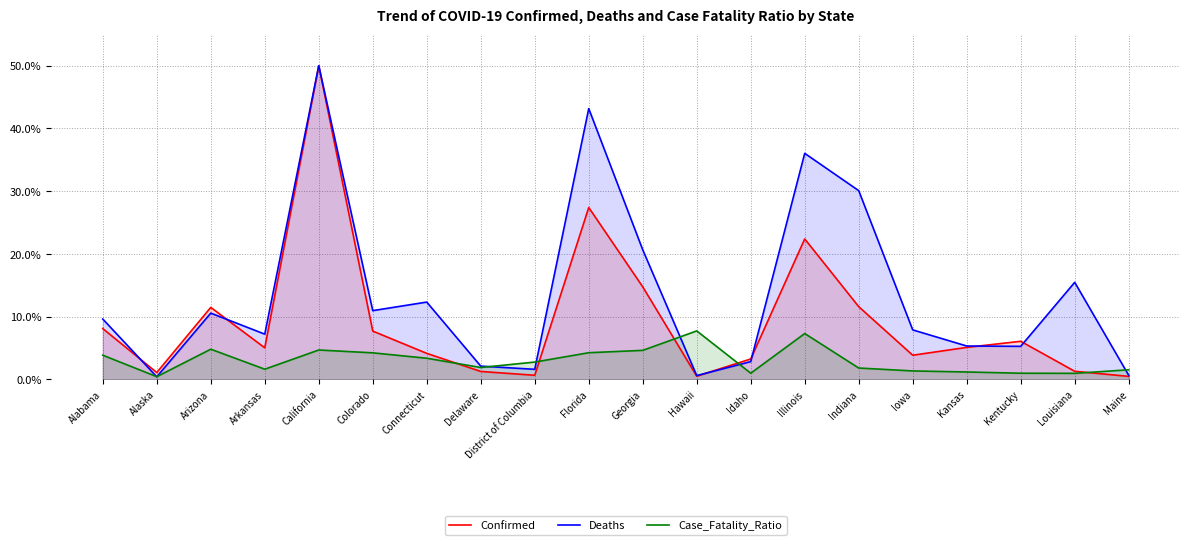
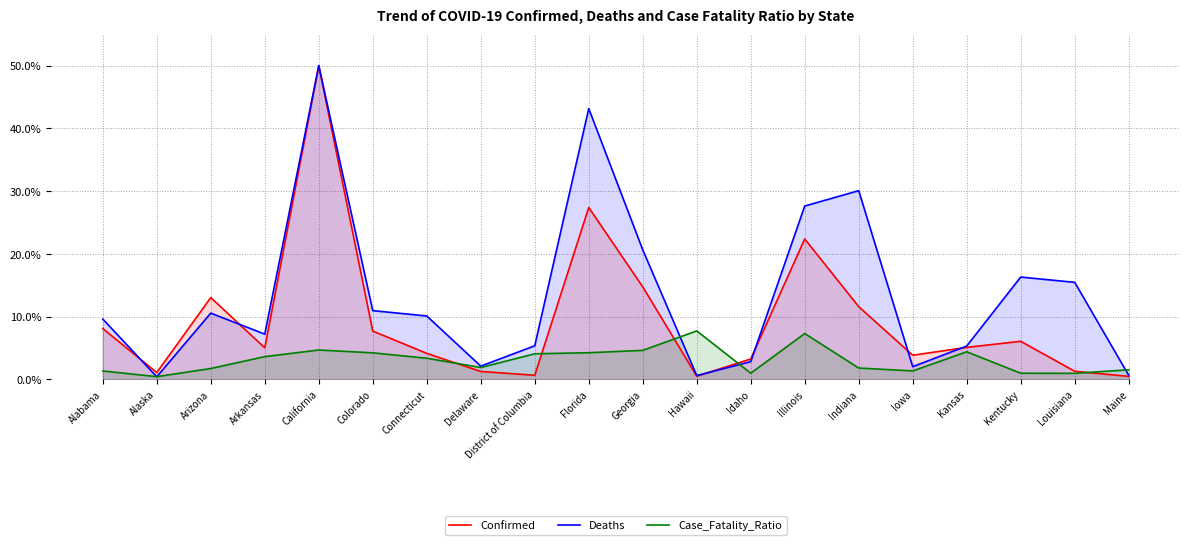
Case_Fatality_Ratio, Alabama: 4% -> 1%
Confirmed, Arizona: 11% -> 13%
Case_Fatality_Ratio, Arizona: 5% -> 2%
Case_Fatality_Ratio, Arkansas: 2% -> 4%
Deaths, Connecticut: 12% -> 10%
Deaths, District of Columbia: 2% -> 5%
Case_Fatality_Ratio, District of Columbia: 3% -> 4%
Deaths, Illinois: 36% -> 28%
Deaths, Iowa: 8% -> 2%
Case_Fatality_Ratio, Kansas: 1% -> 4%
Deaths, Kentucky: 5% -> 16%
